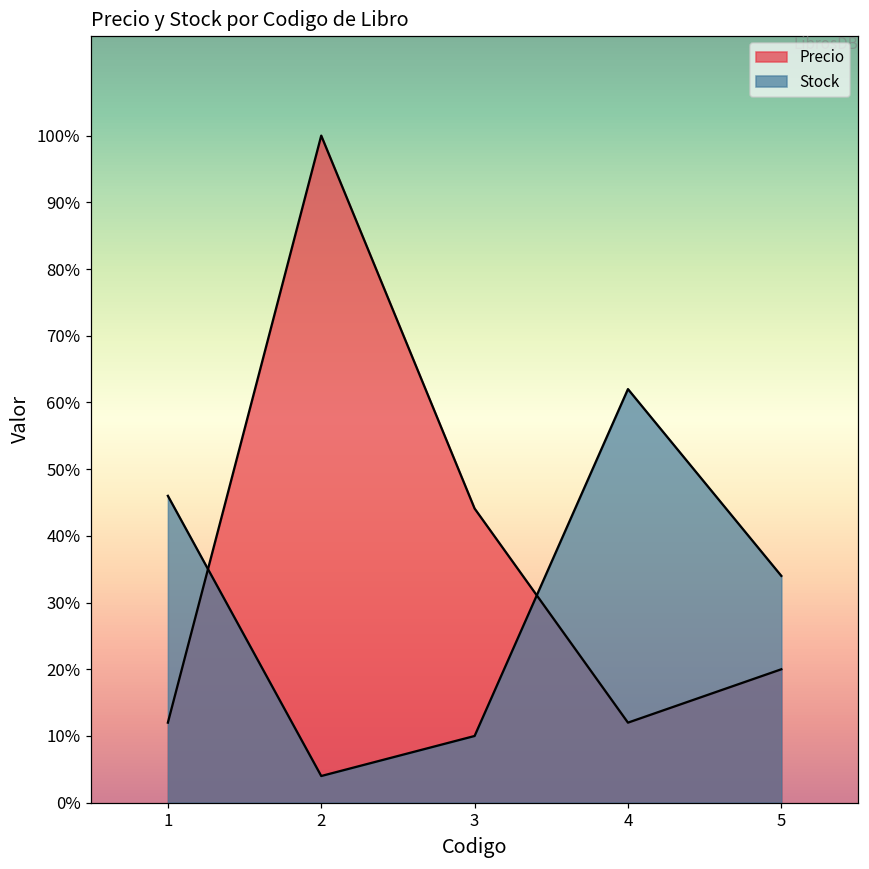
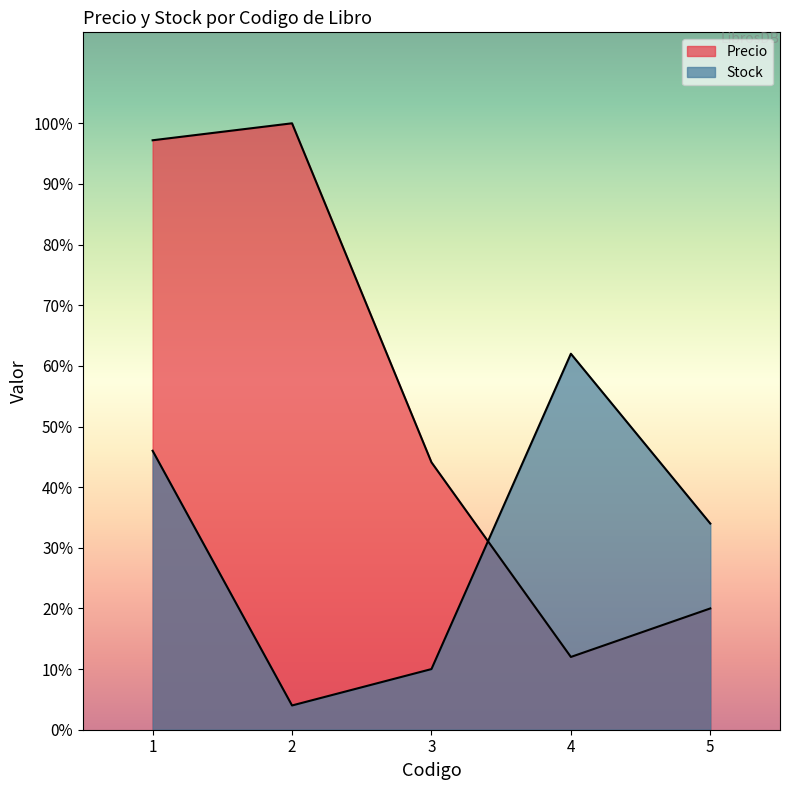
Precio, 1: 12% -> 97%
